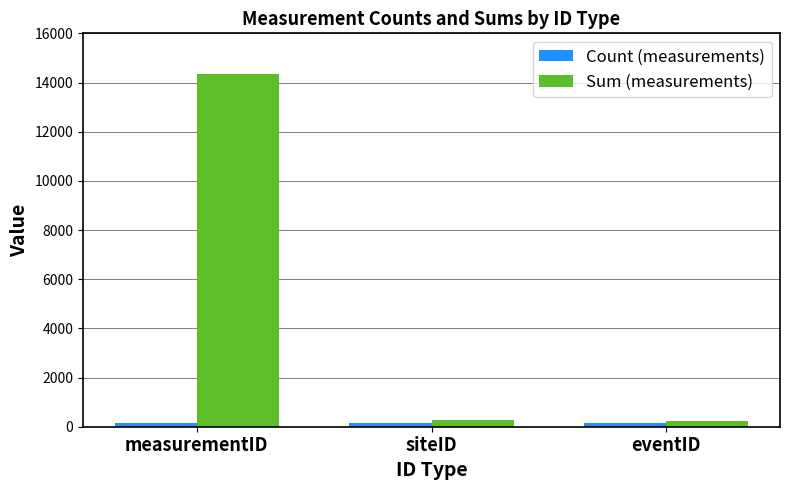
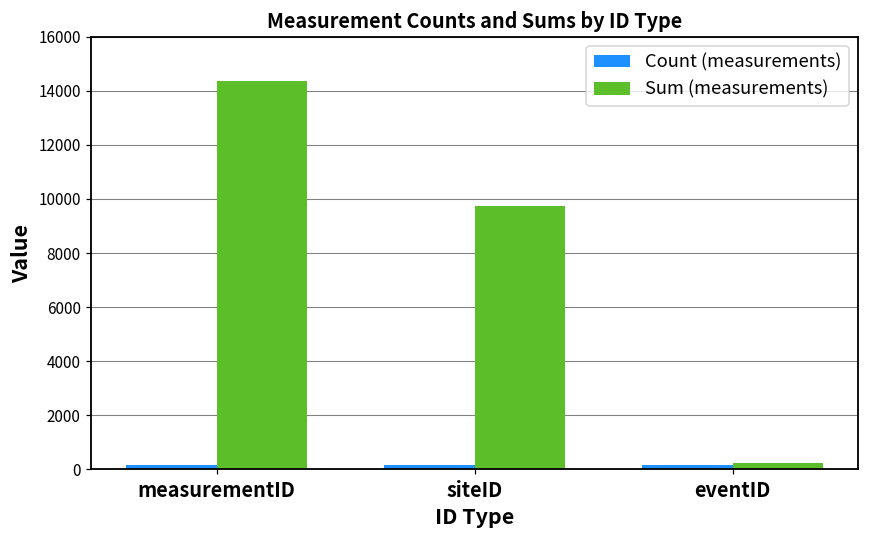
Sum (measurements), siteID: 300 -> 9800
